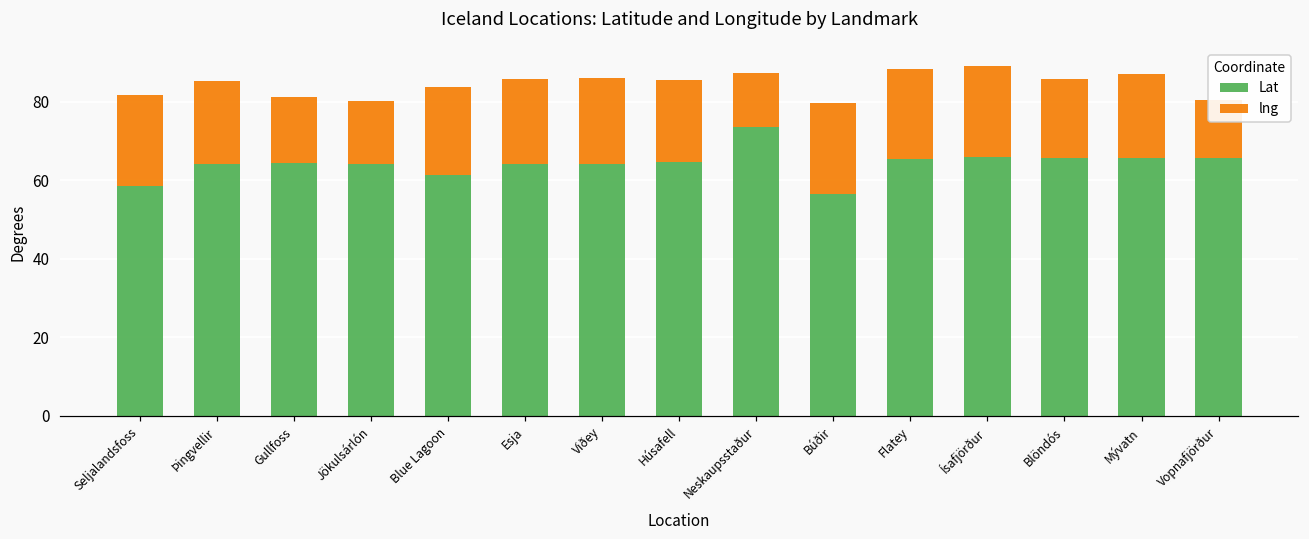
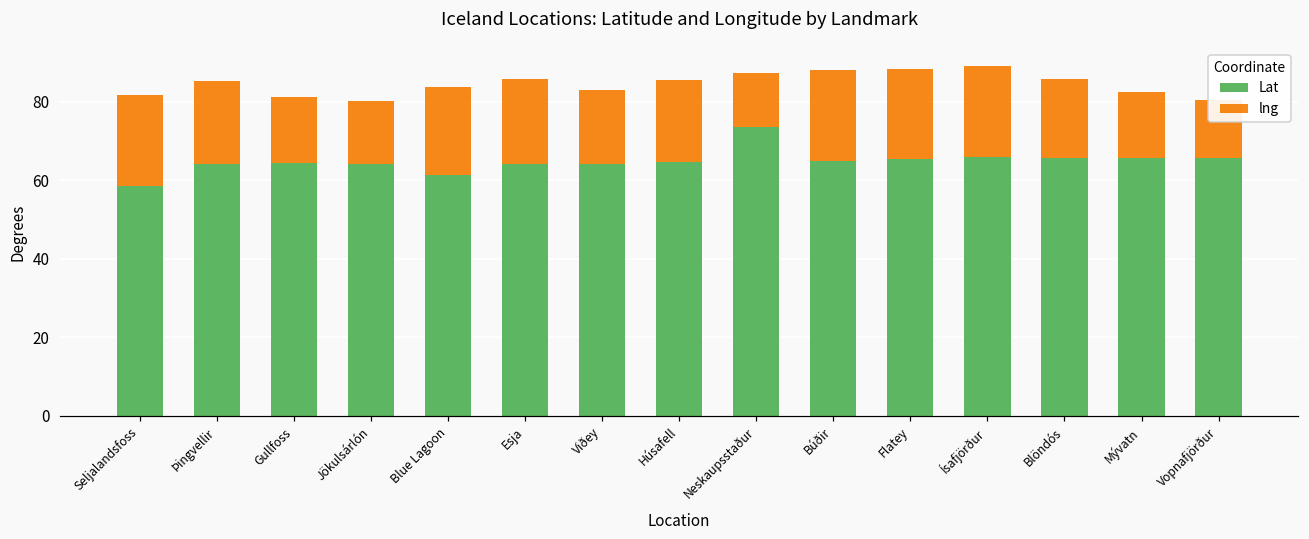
lng, Viðey: 22 -> 19
Lat, Búðir: 56 -> 65
lng, Mývatn: 22 -> 17
